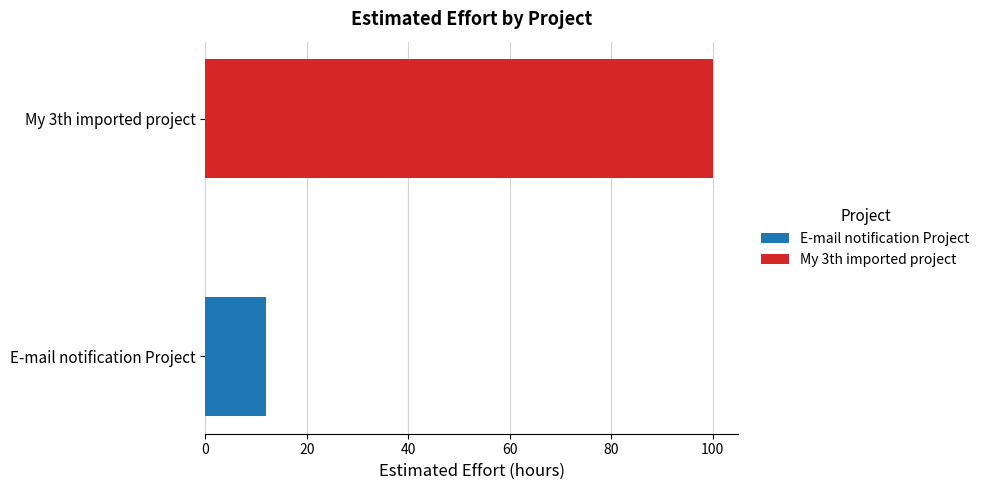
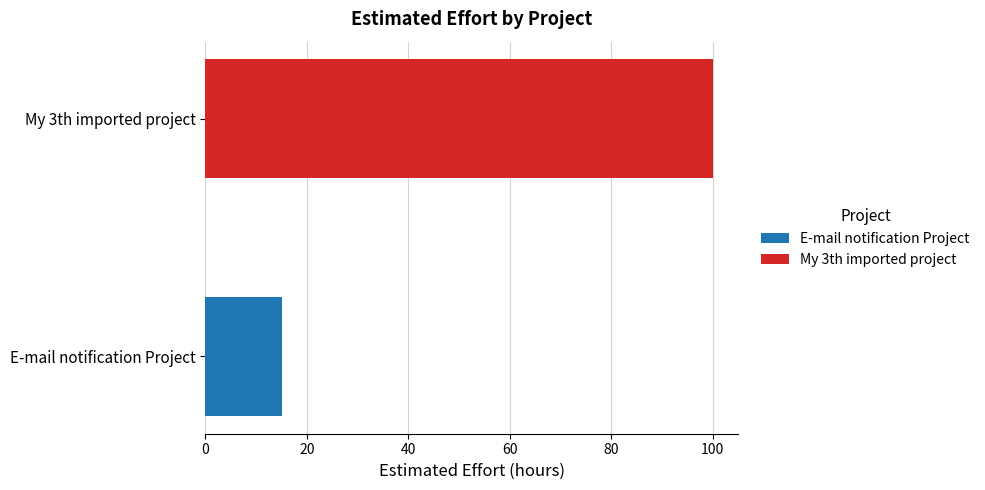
E-mail notification Project: 12 -> 15
